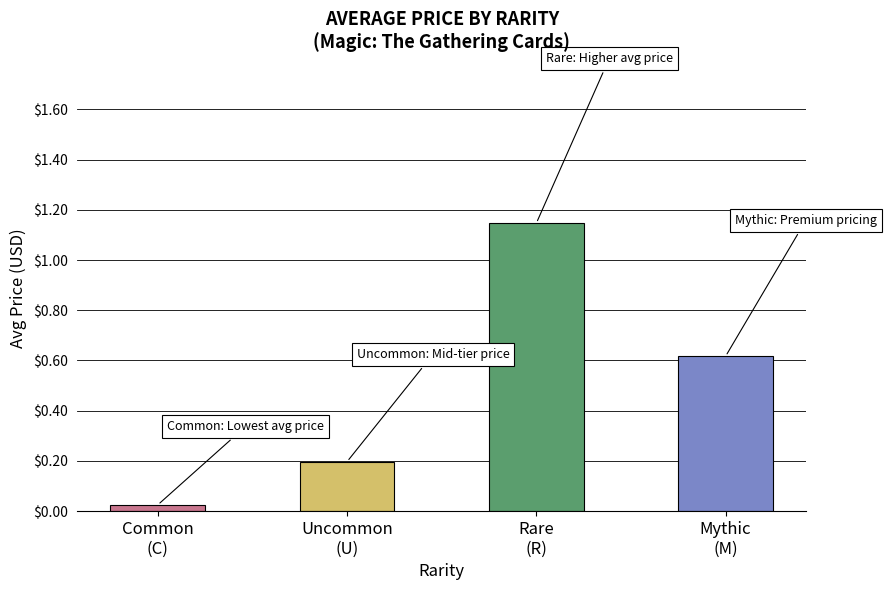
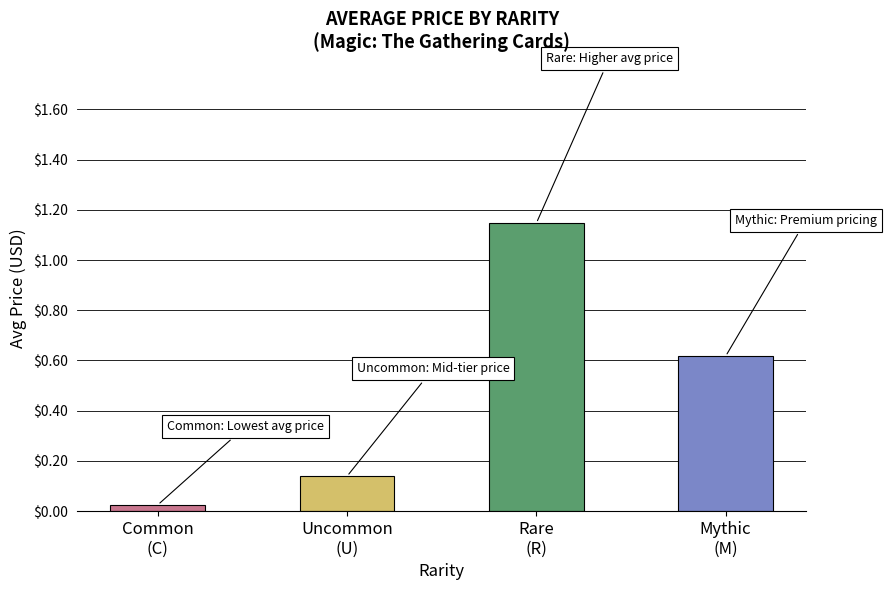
Uncommon (U): $0.20 -> $0.14
